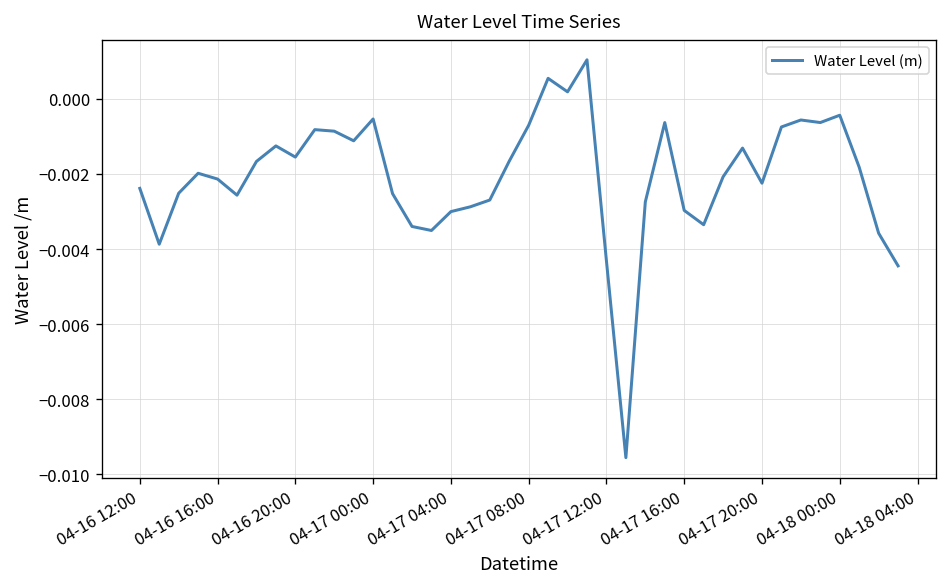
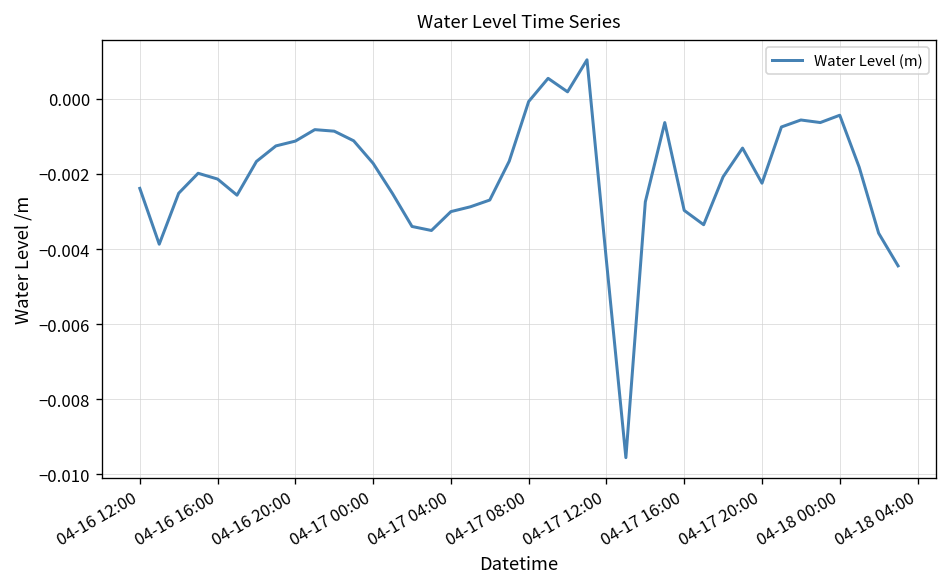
04-16 20:00: -0.0016 -> -0.0011
04-17 00:00: -0.0005 -> -0.0017
04-17 08:00: -0.0007 -> -0.0001
